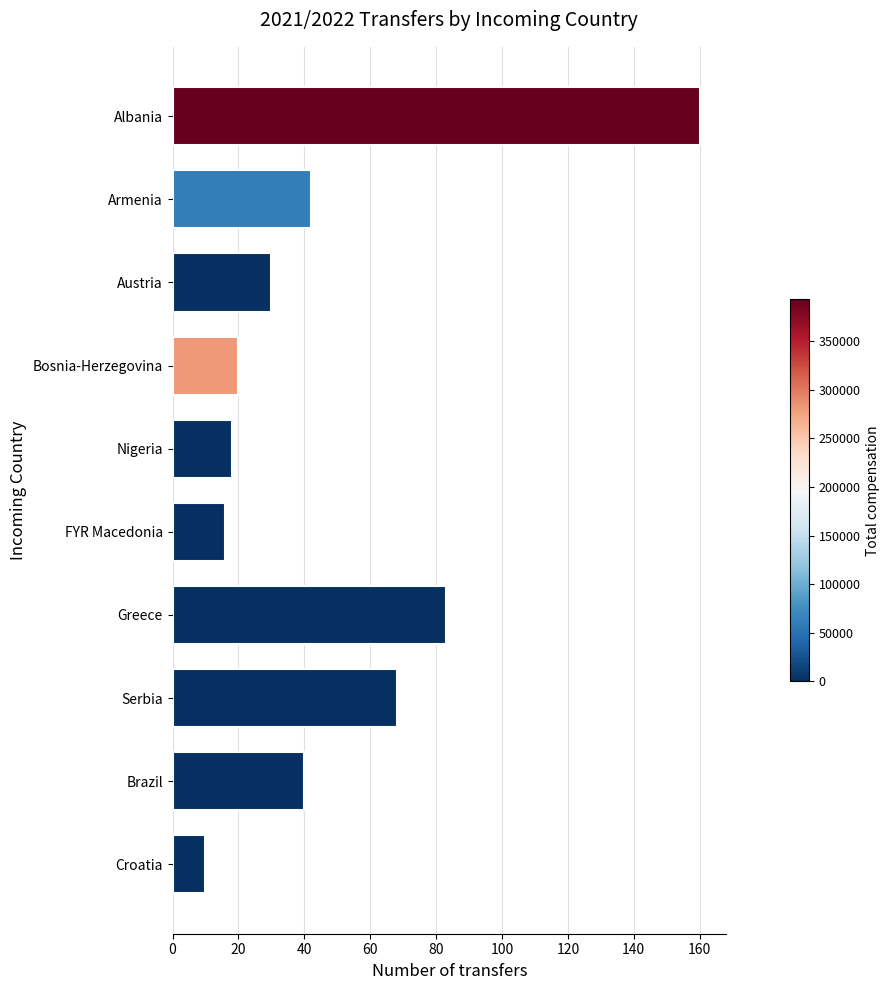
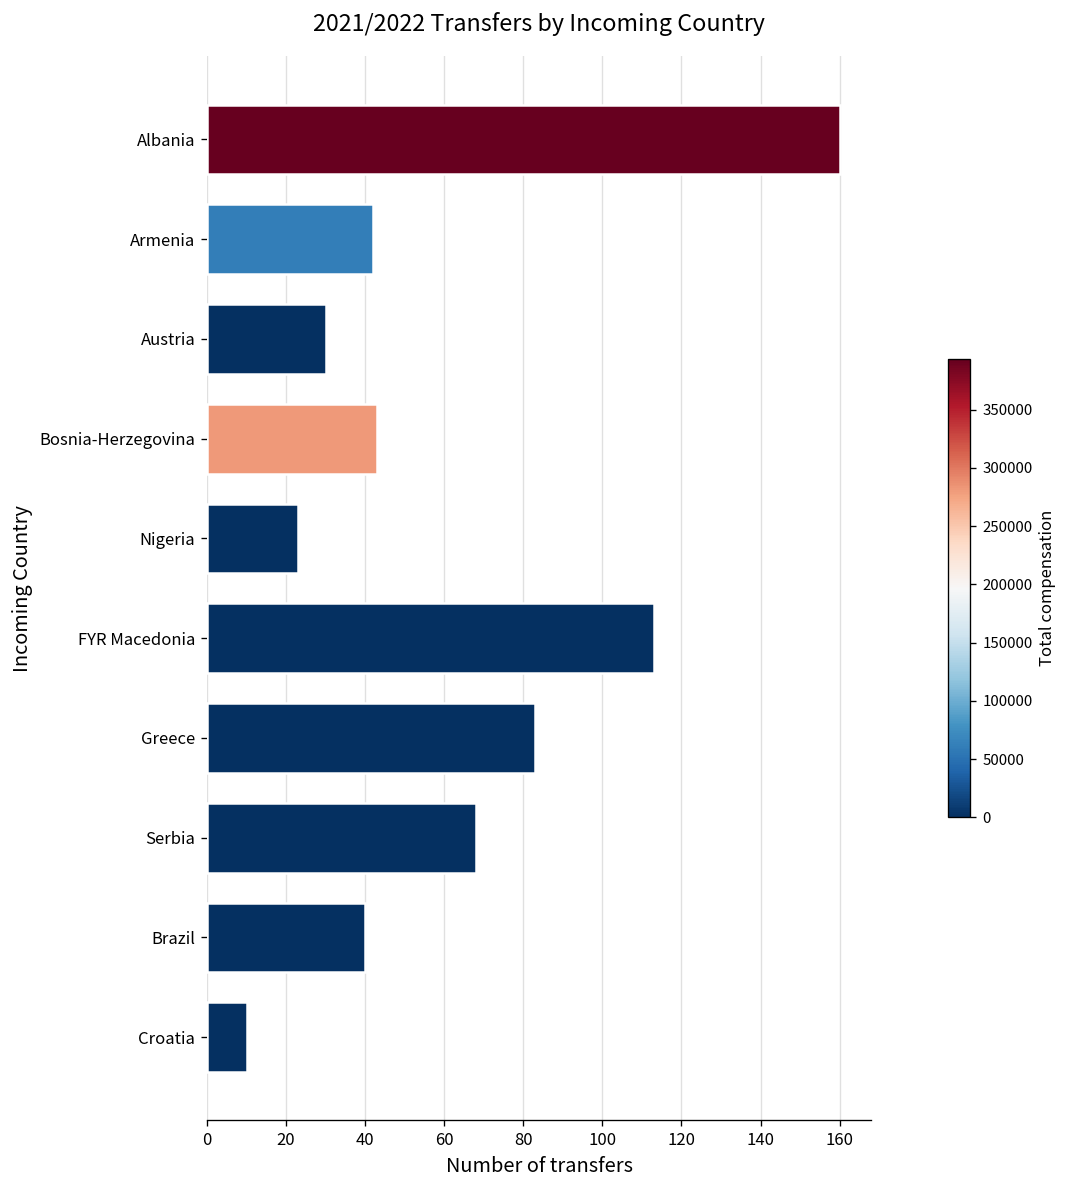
Bosnia-Herzegovina: 20 -> 43
Nigeria: 18 -> 23
FYR Macedonia: 16 -> 113
